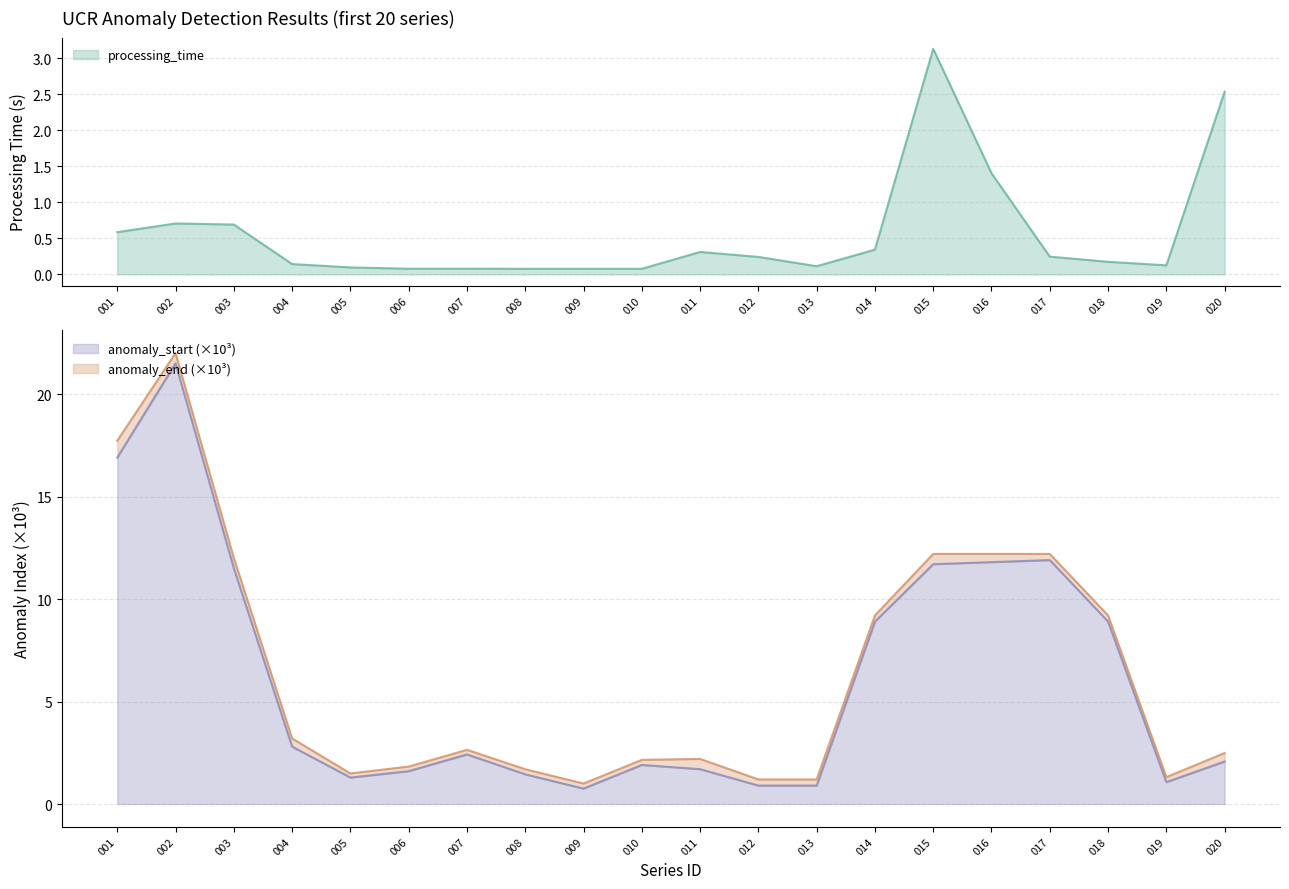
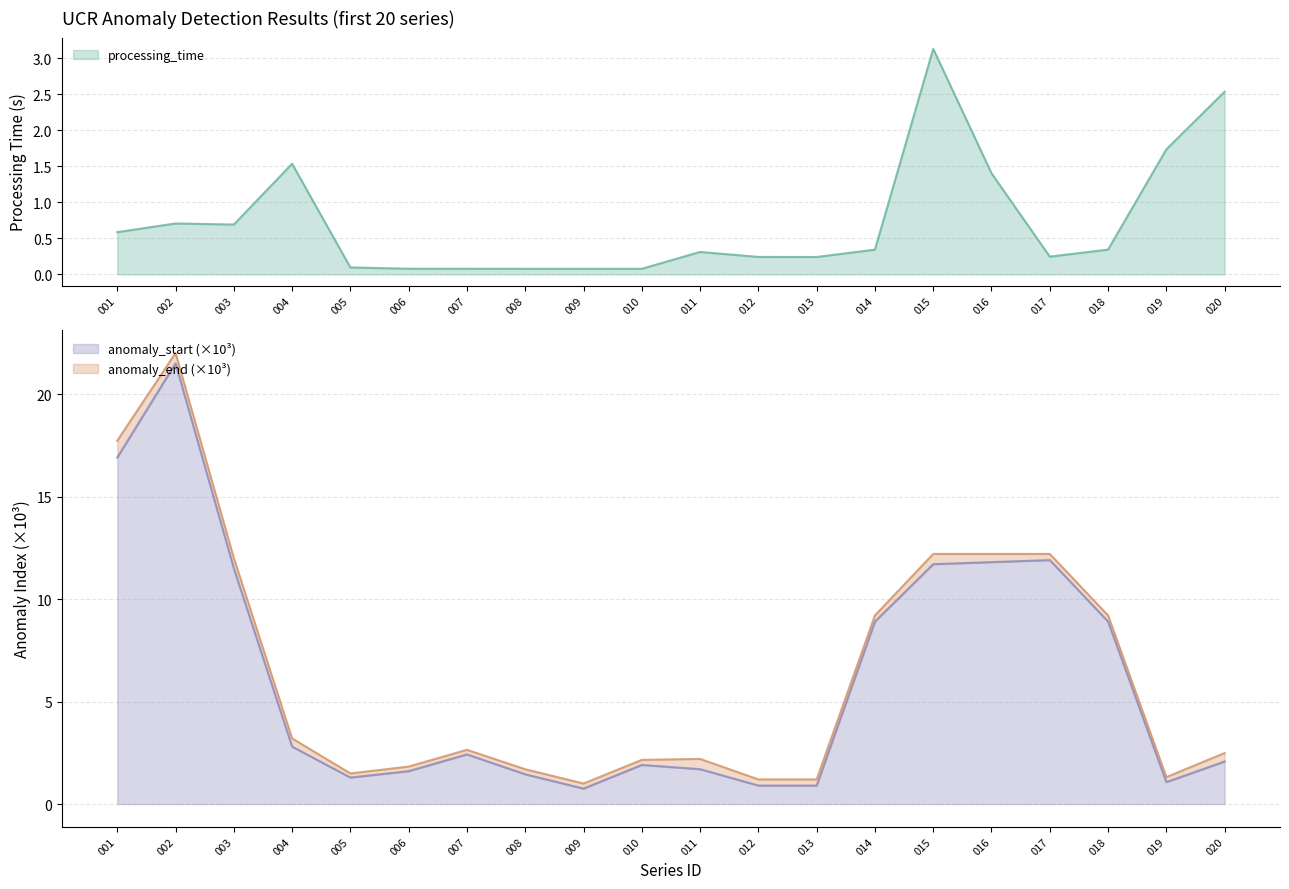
UCR Anomaly Detection Results (first 20 series), 004: 0.1 -> 1.5
UCR Anomaly Detection Results (first 20 series), 013: 0.1 -> 0.2
UCR Anomaly Detection Results (first 20 series), 018: 0.2 -> 0.3
UCR Anomaly Detection Results (first 20 series), 019: 0.1 -> 1.7
